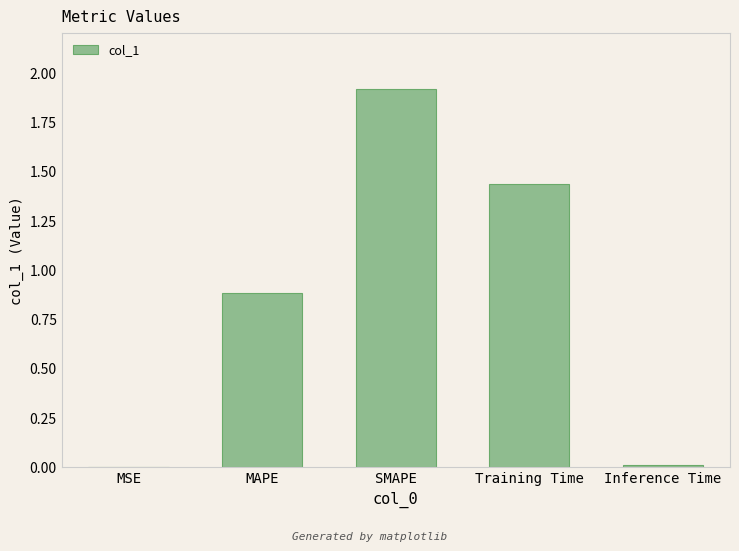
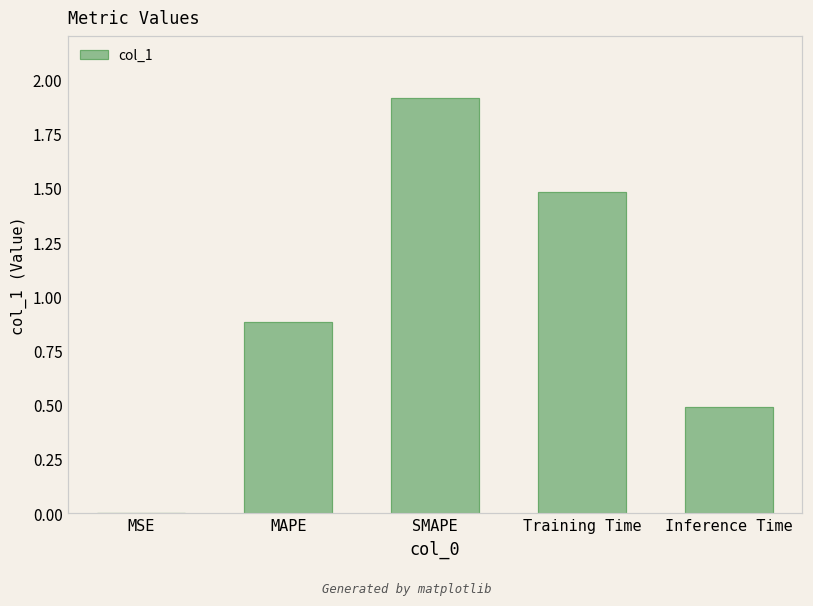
Training Time: 1.44 -> 1.48
Inference Time: 0.01 -> 0.49
